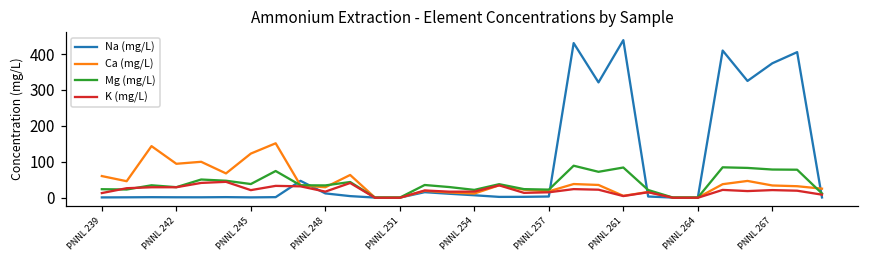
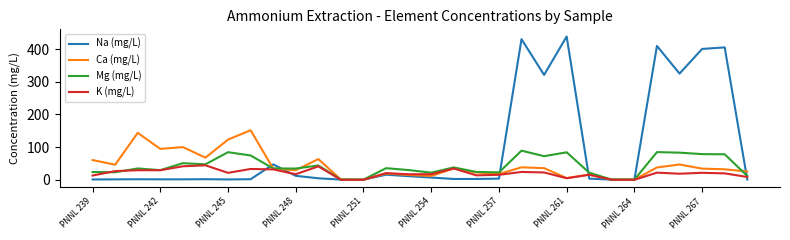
Mg (mg/L), PNNL 245: 40 -> 80
Na (mg/L), PNNL 267: 370 -> 400
